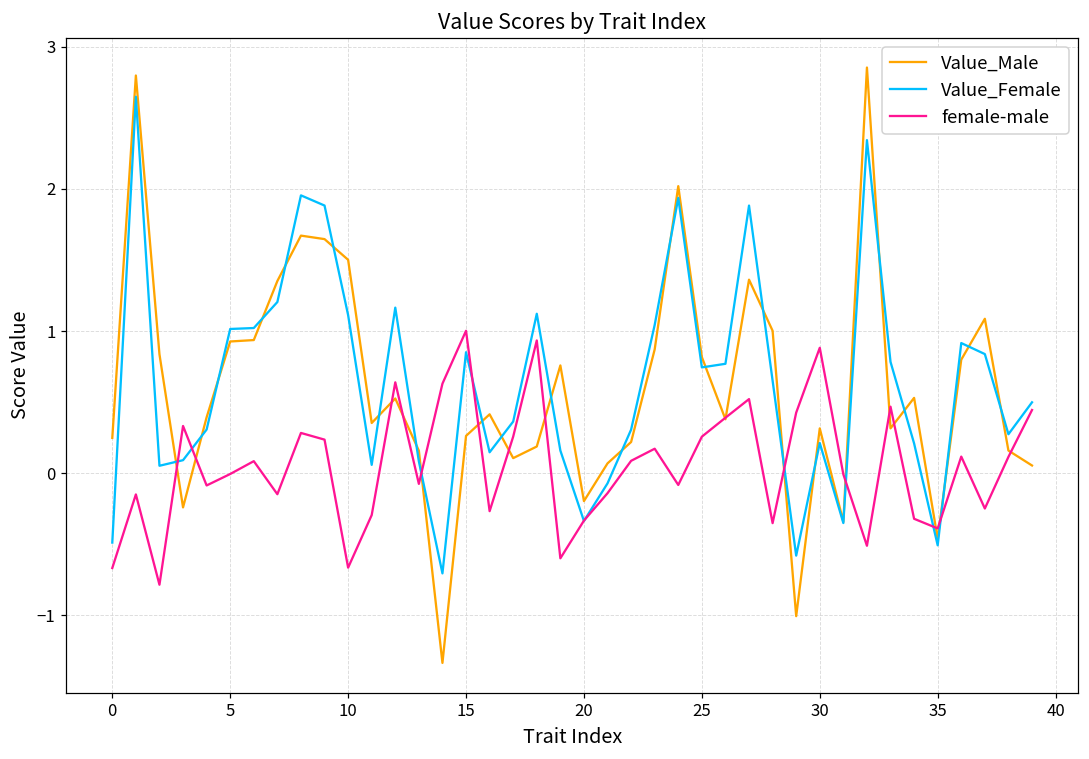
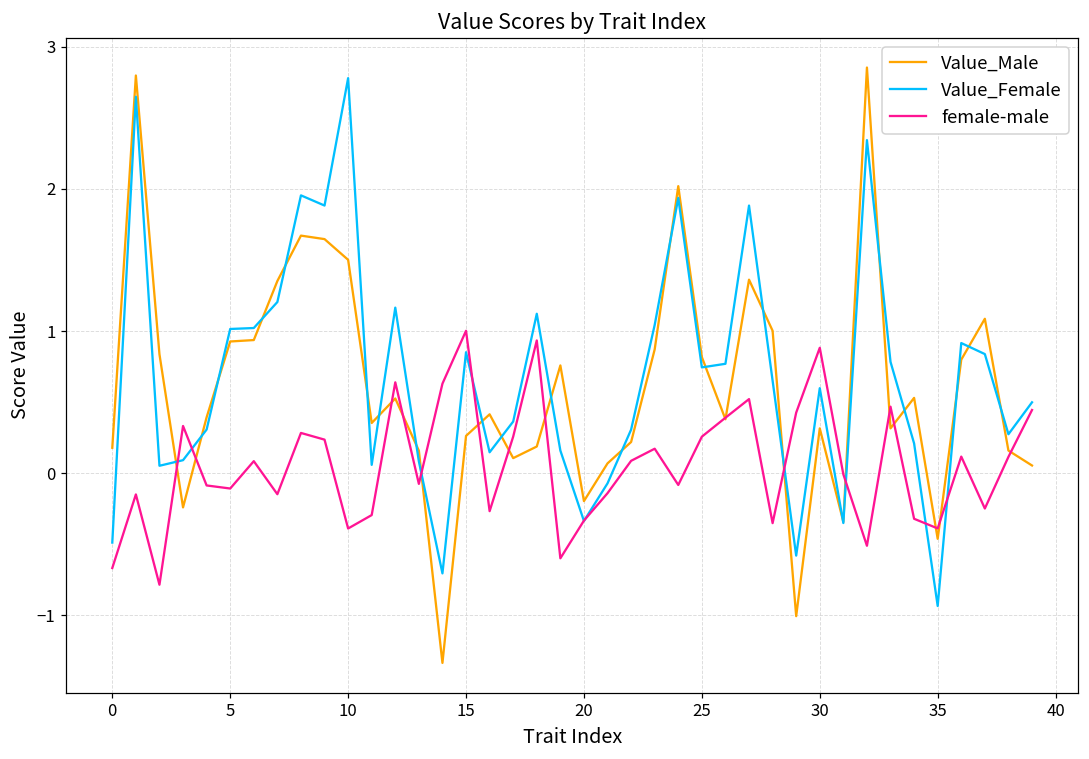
Value_Male, 0: 0.25 -> 0.18
female-male, 5: -0.01 -> -0.11
Value_Female, 10: 1.11 -> 2.78
female-male, 10: -0.66 -> -0.39
Value_Female, 30: 0.21 -> 0.60
Value_Female, 35: -0.51 -> -0.93
